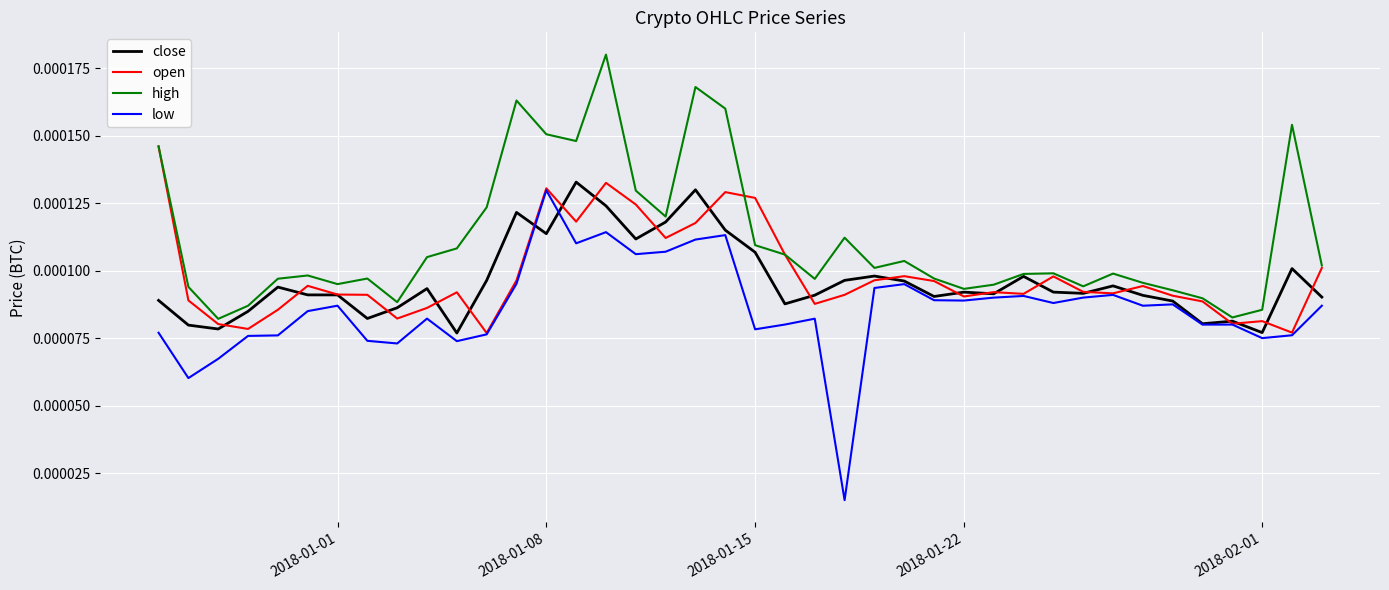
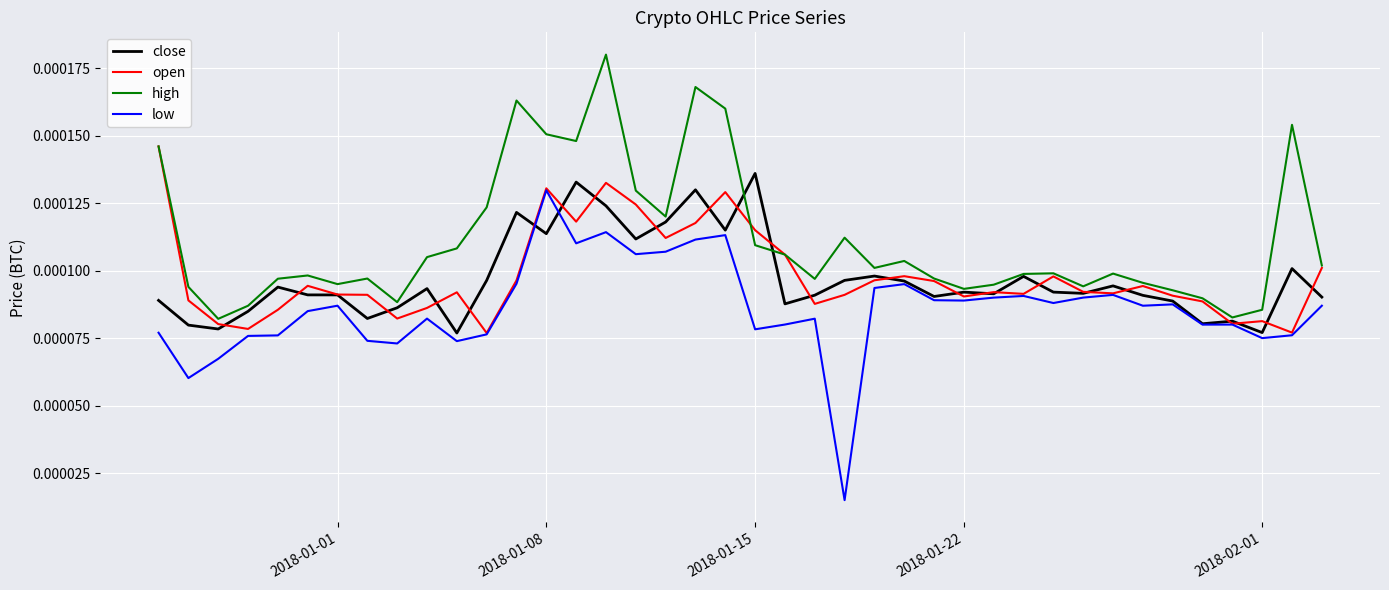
close, 2018-01-15: 0.000107 -> 0.000136
open, 2018-01-15: 0.000127 -> 0.000115
